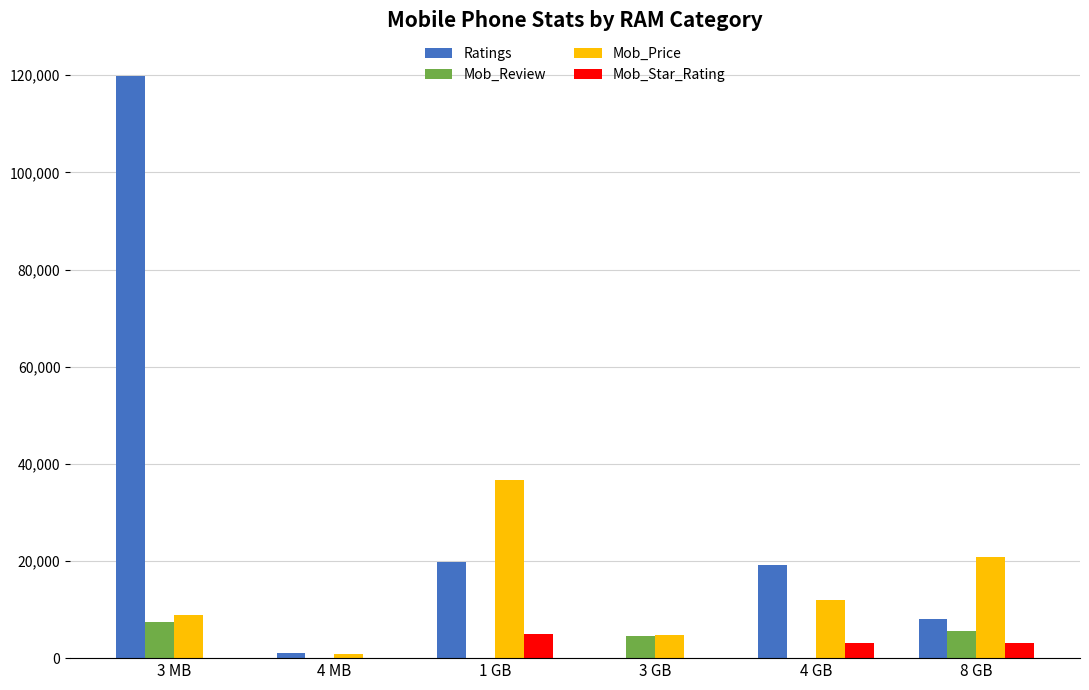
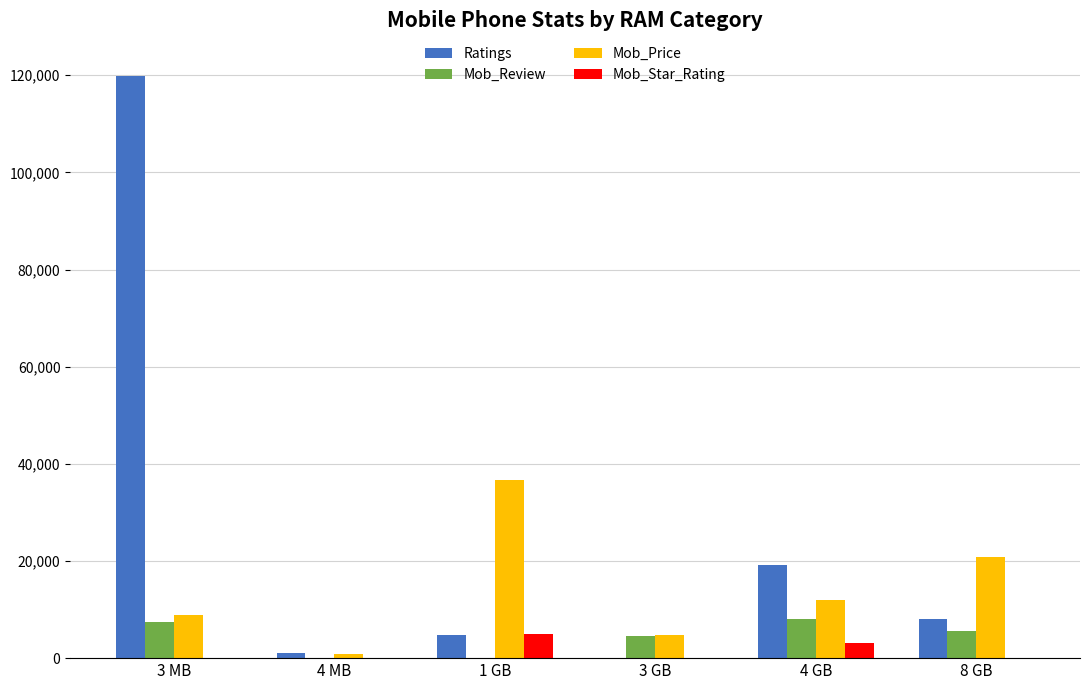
Ratings, 1 GB: 20,000 -> 5,000
Mob_Review, 4 GB: 0 -> 8,000
Mob_Star_Rating, 8 GB: 3,000 -> 0
